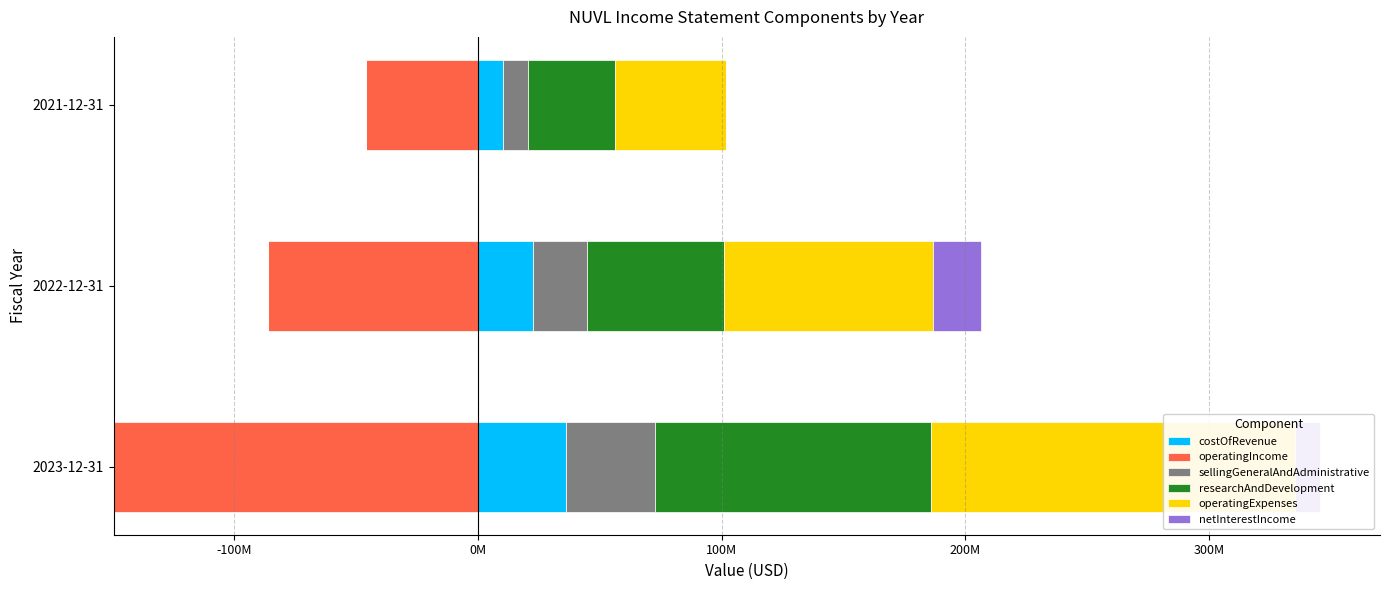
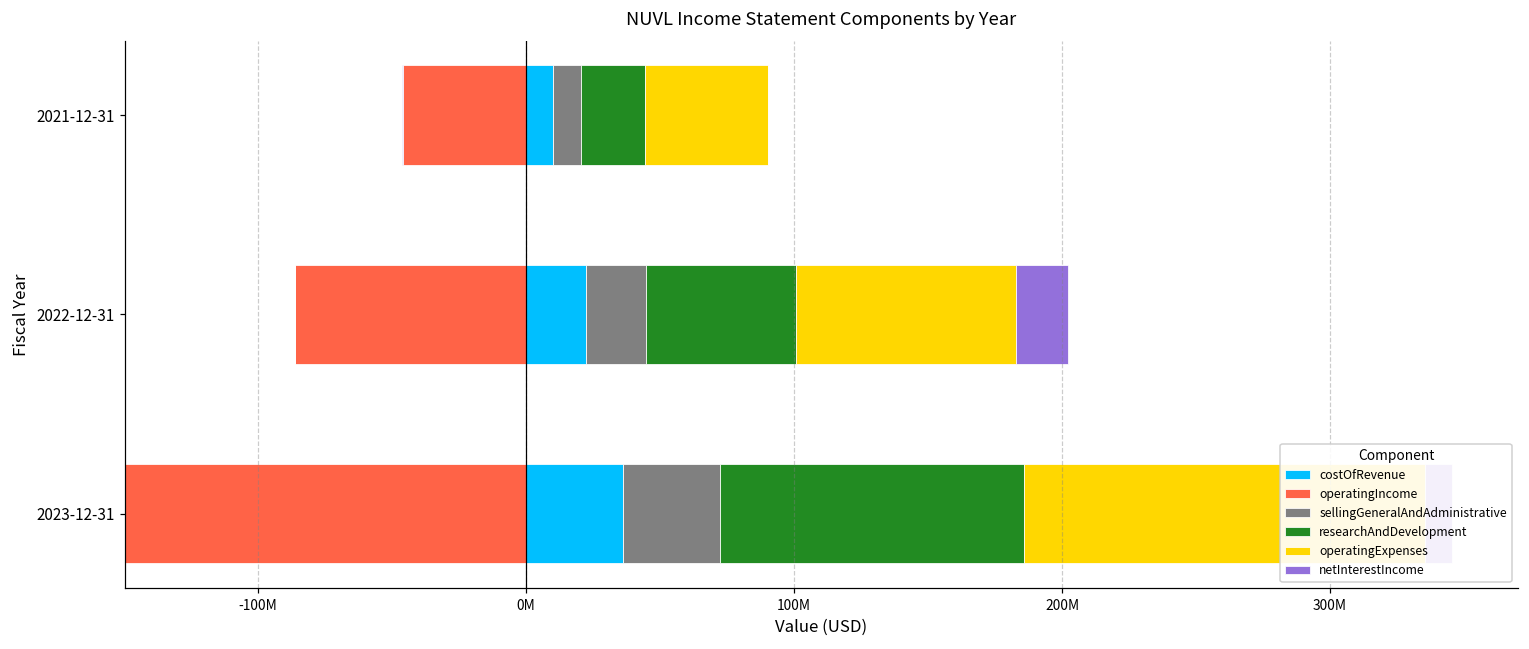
researchAndDevelopment, 2021-12-31: 36000000 -> 24000000
operatingExpenses, 2022-12-31: 86000000 -> 82000000
